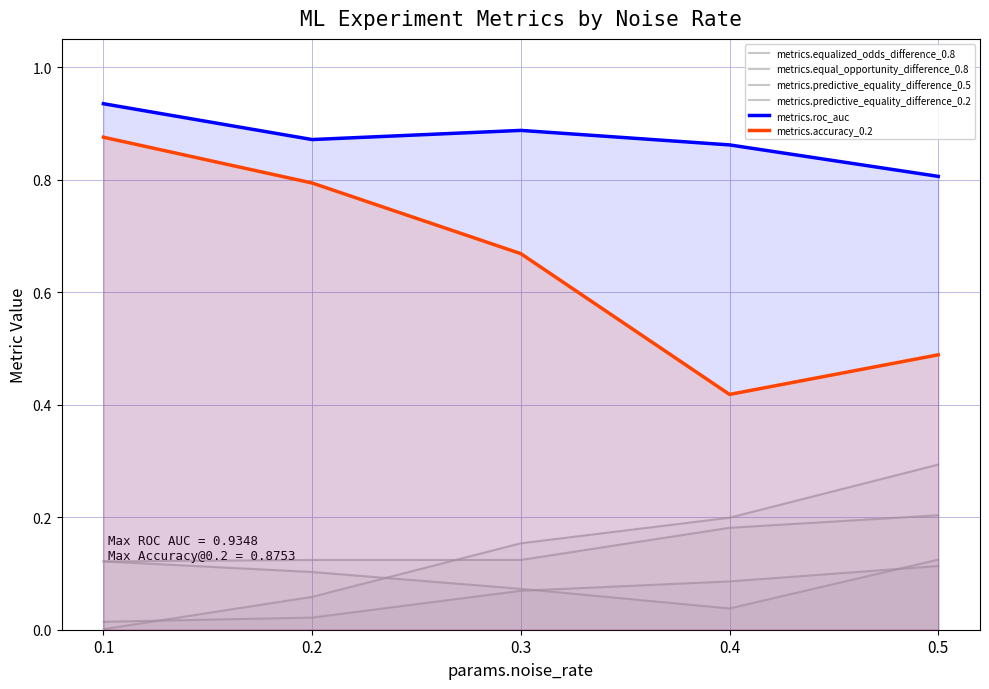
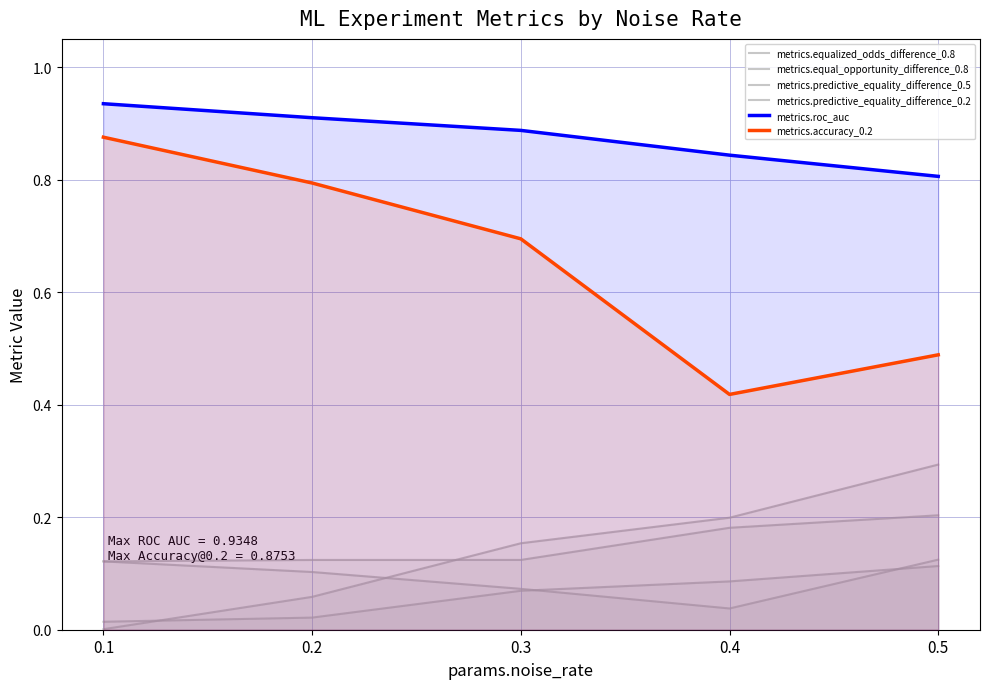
metrics.roc_auc, 0.2: 0.87 -> 0.91
metrics.accuracy_0.2, 0.3: 0.67 -> 0.69
metrics.roc_auc, 0.4: 0.86 -> 0.84
